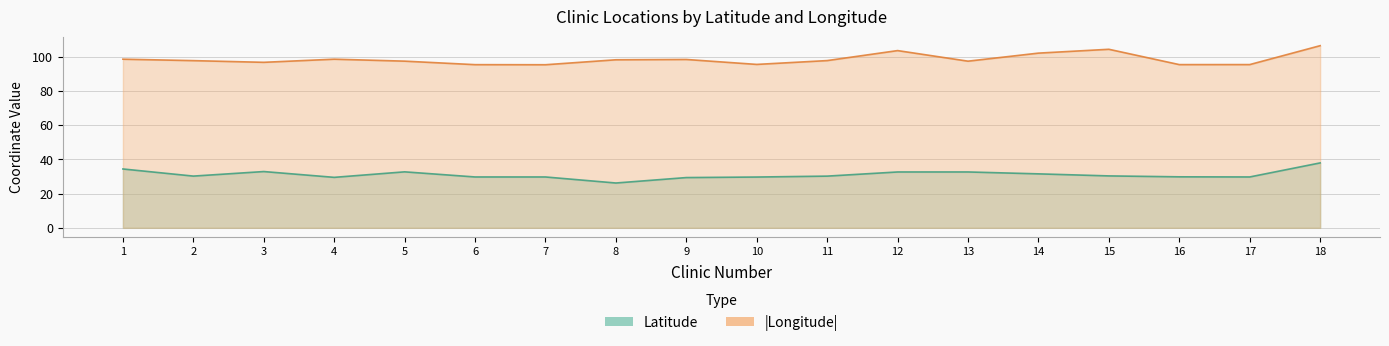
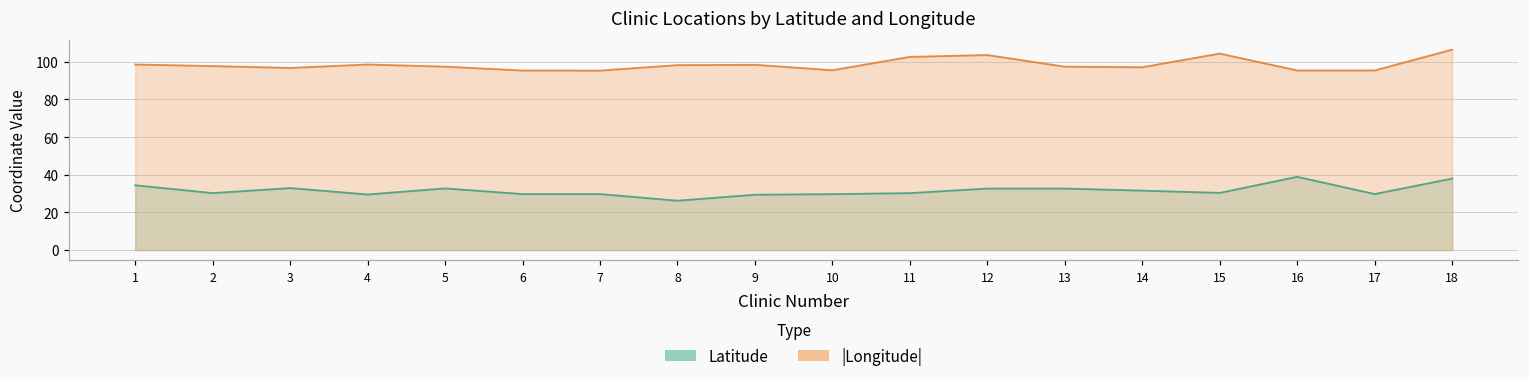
|Longitude|, 11: 98 -> 103
|Longitude|, 14: 102 -> 97
Latitude, 16: 30 -> 39
